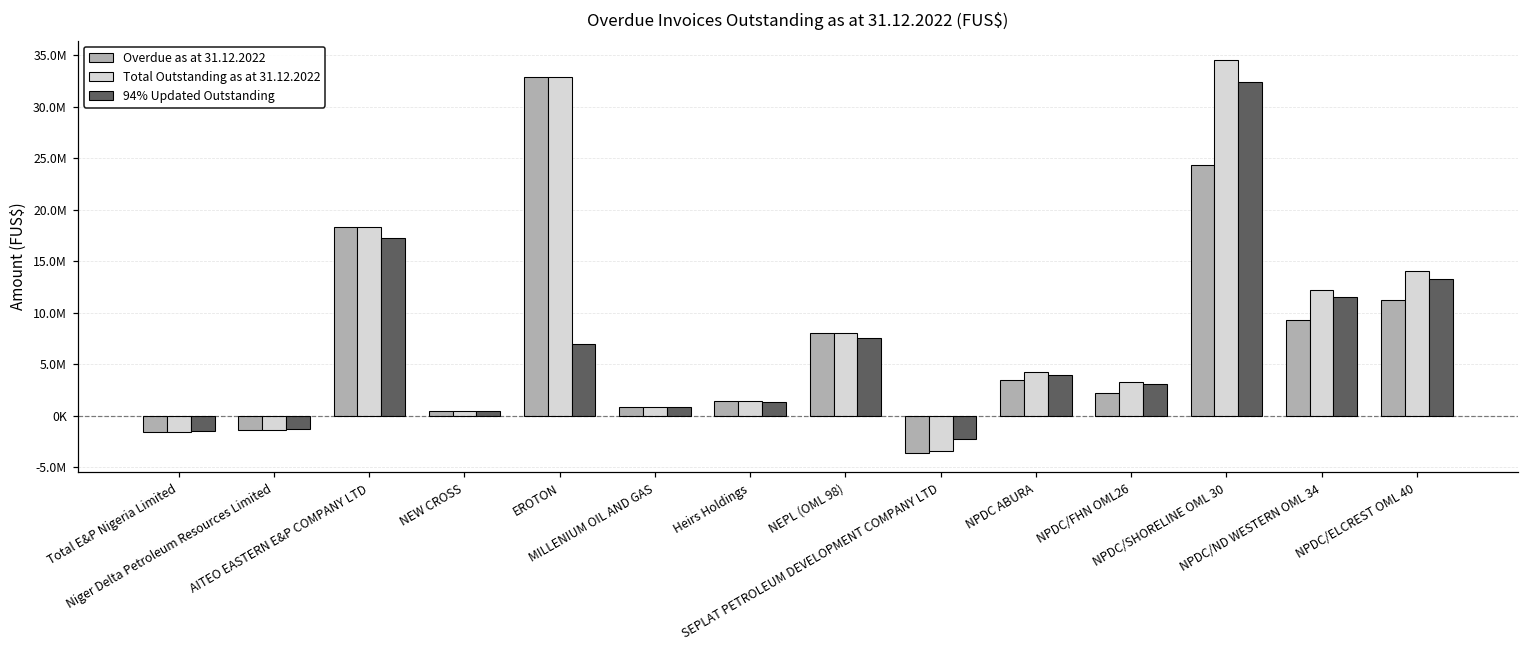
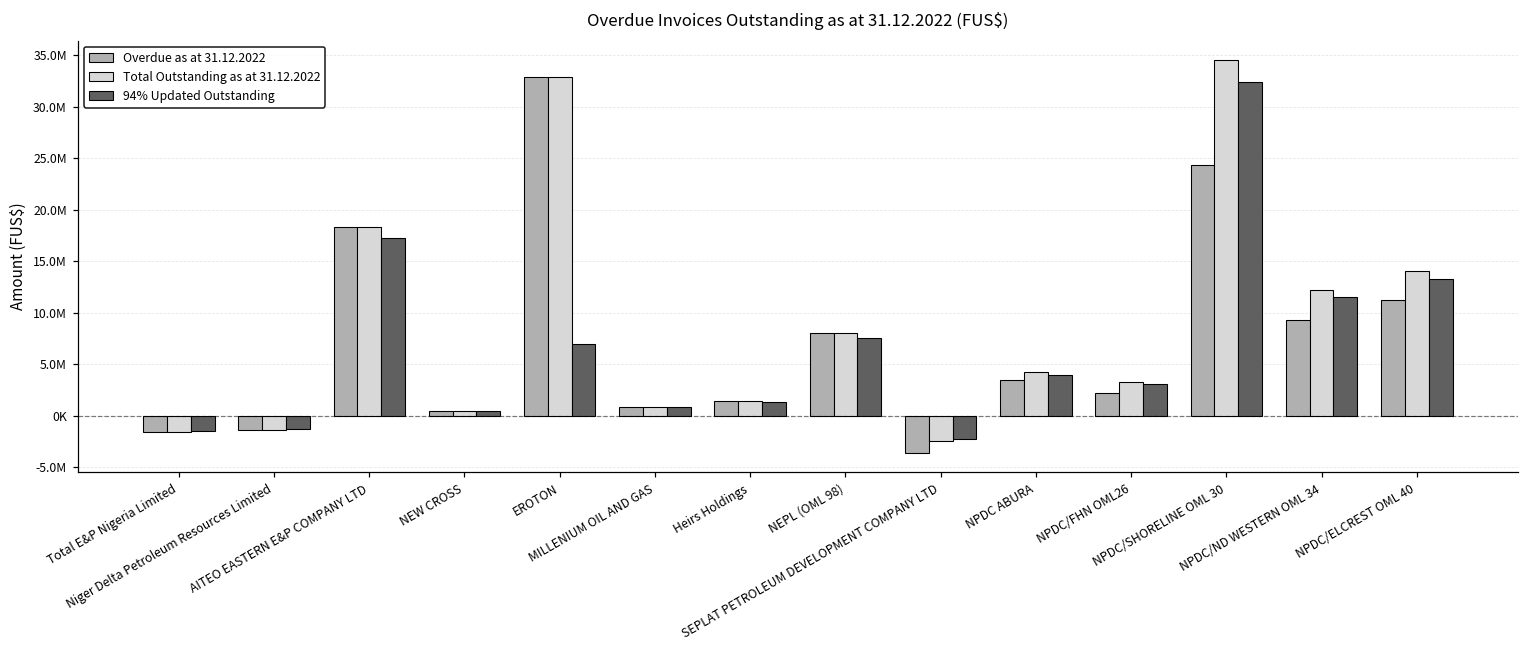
Total Outstanding as at 31.12.2022, SEPLAT PETROLEUM DEVELOPMENT COMPANY LTD: -3000000 -> -2000000
